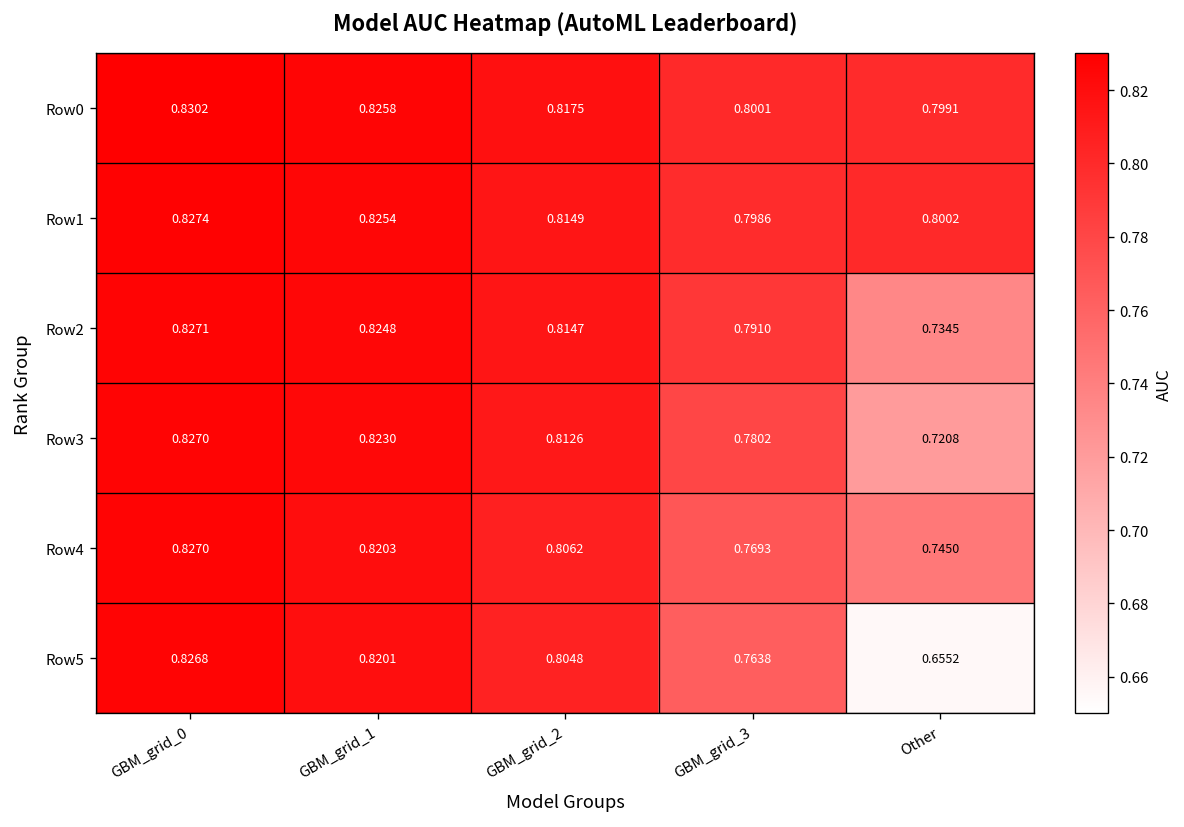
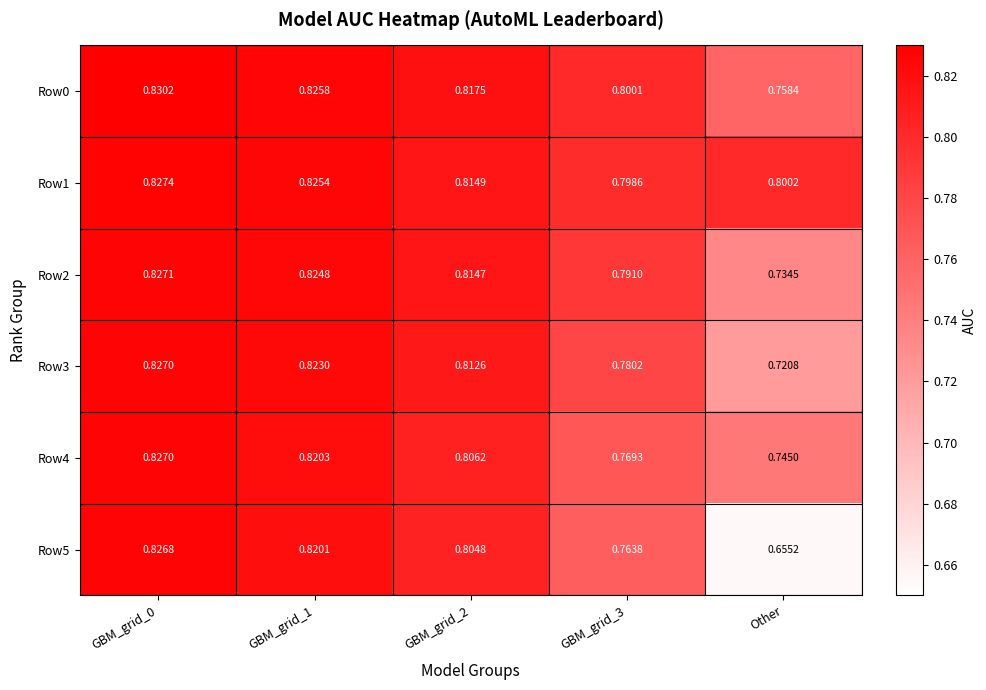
Row0, Other: 0.7991 -> 0.7584
